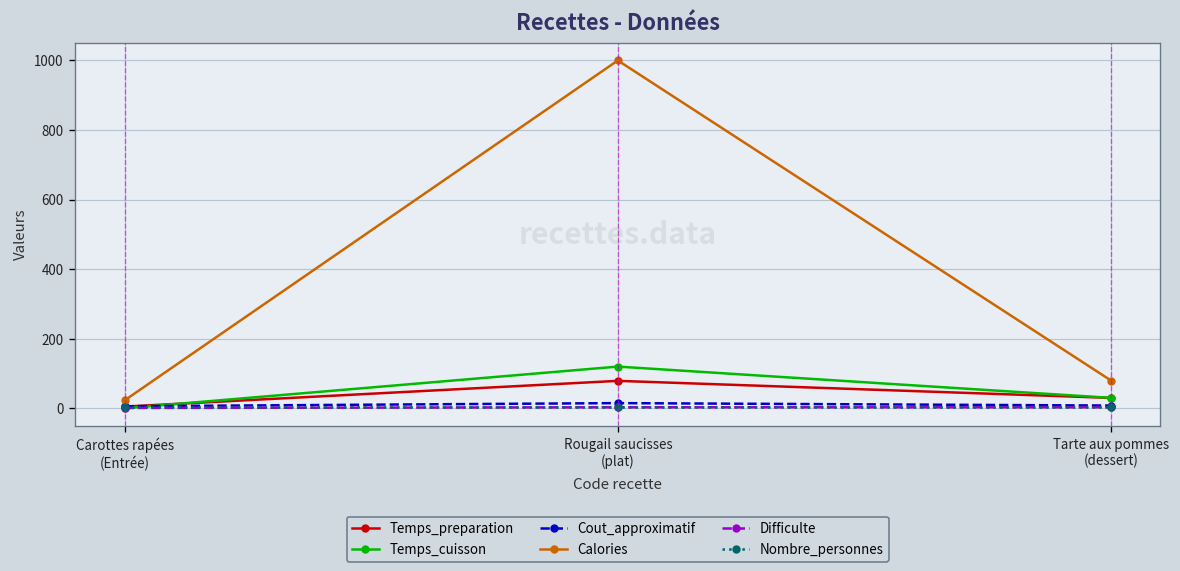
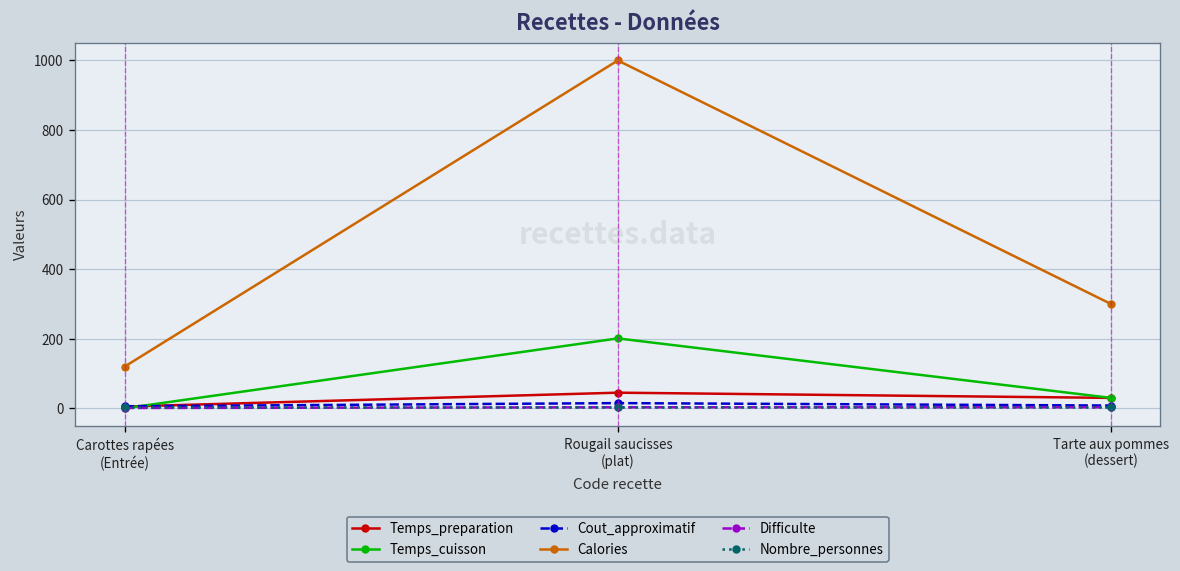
Calories, Carottes rapées (Entrée): 20 -> 120
Temps_preparation, Rougail saucisses (plat): 80 -> 50
Temps_cuisson, Rougail saucisses (plat): 120 -> 200
Calories, Tarte aux pommes (dessert): 80 -> 300
